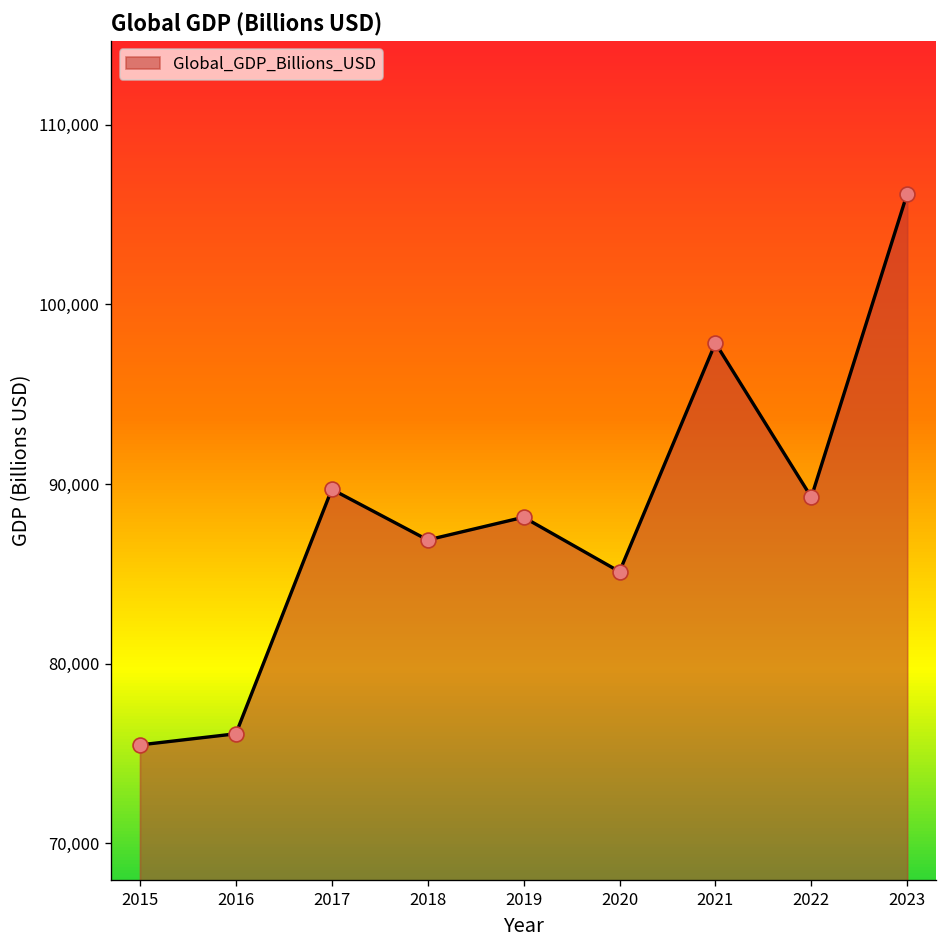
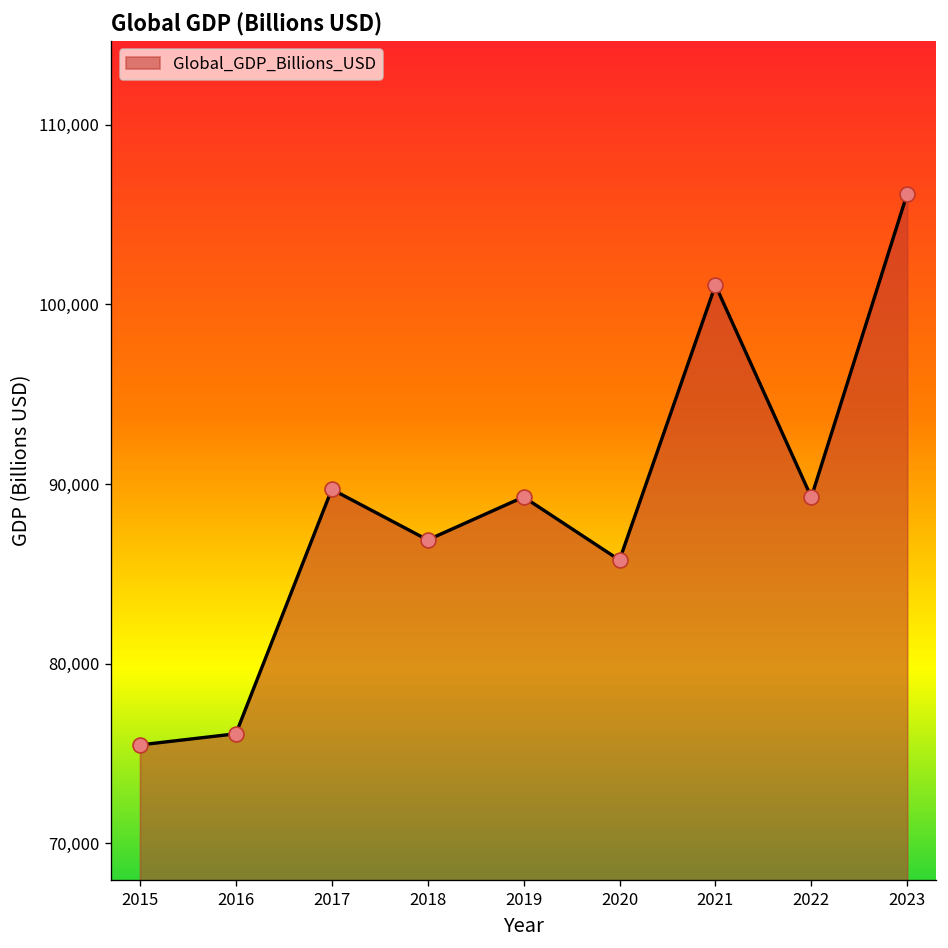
2019: 88,100 -> 89,300
2020: 85,100 -> 85,800
2021: 97,800 -> 101,100
